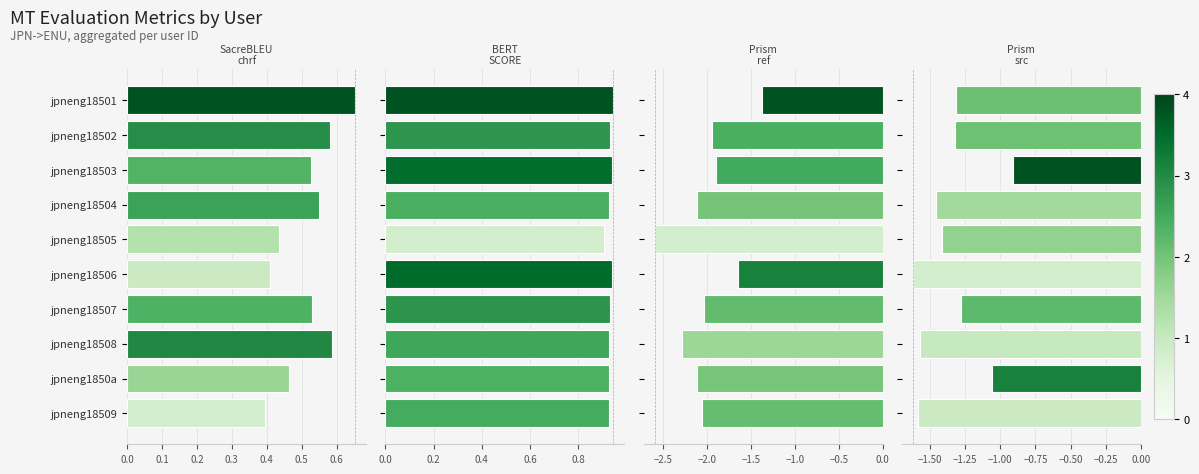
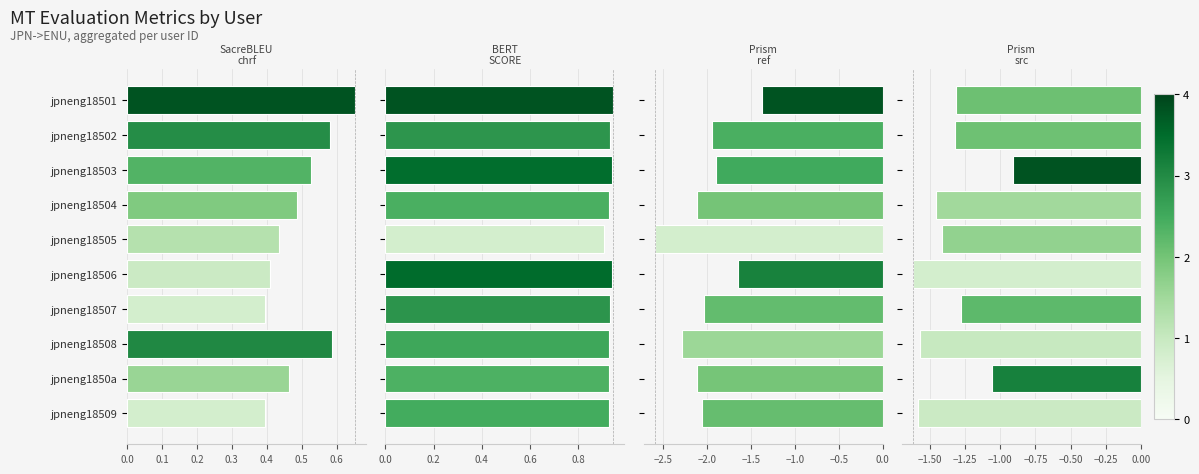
SacreBLEU chrf, jpneng18504: 0.55 -> 0.49
SacreBLEU chrf, jpneng18507: 0.53 -> 0.40
